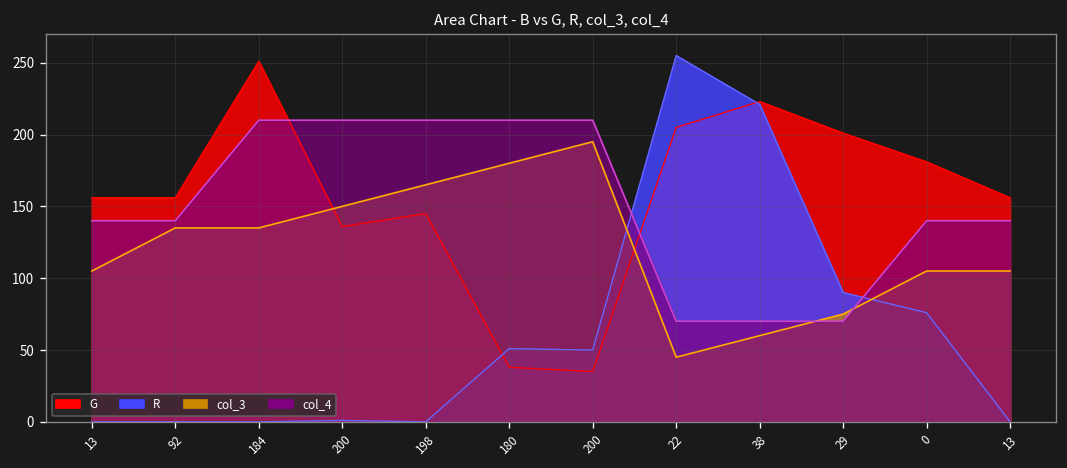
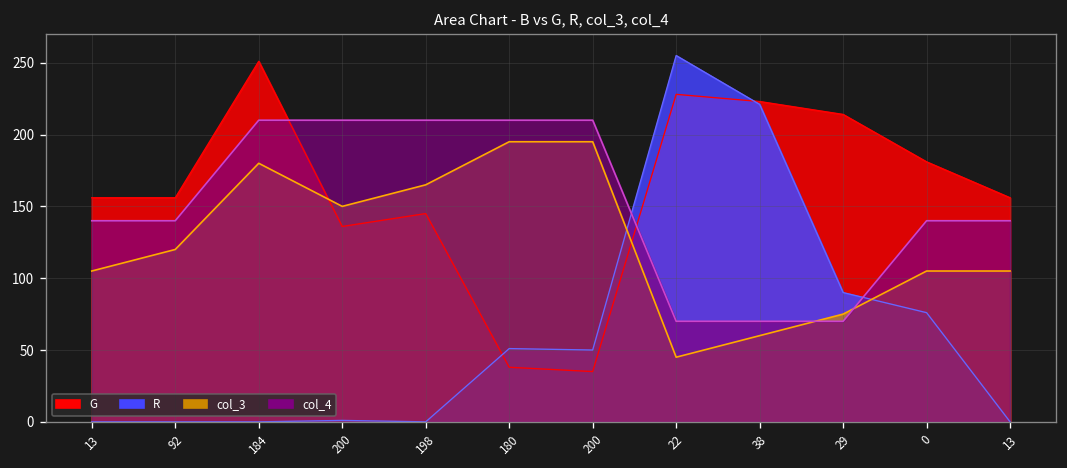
col_3, 92: 135 -> 120
col_3, 184: 135 -> 180
col_3, 180: 180 -> 195
G, 22: 205 -> 228
G, 29: 201 -> 214
